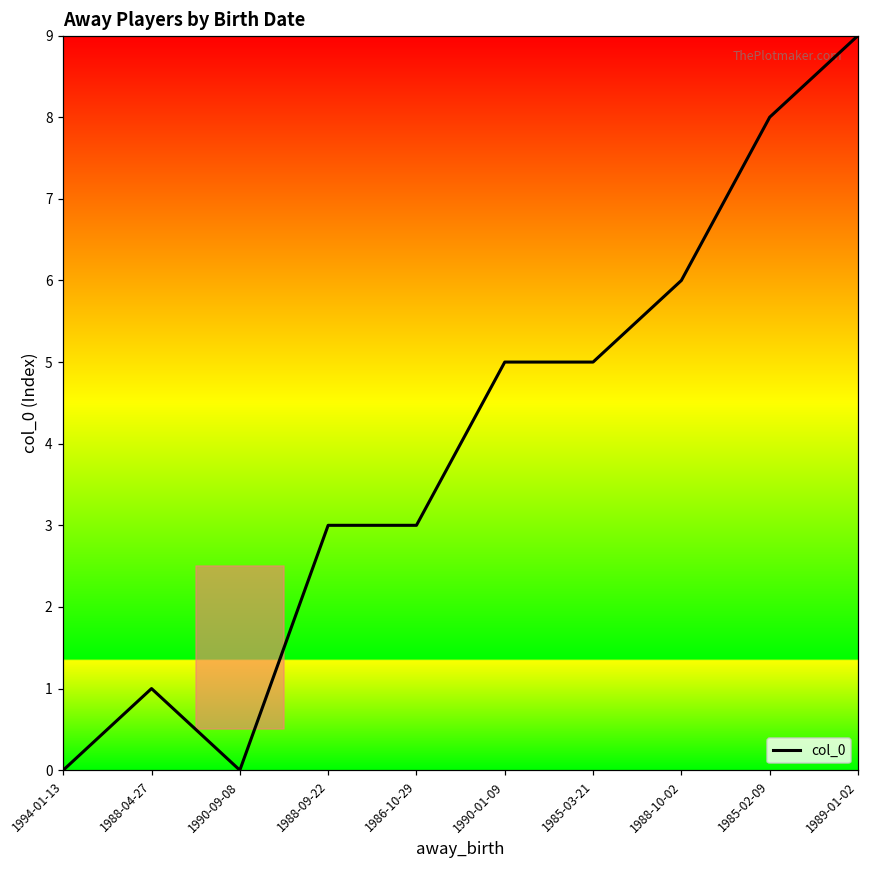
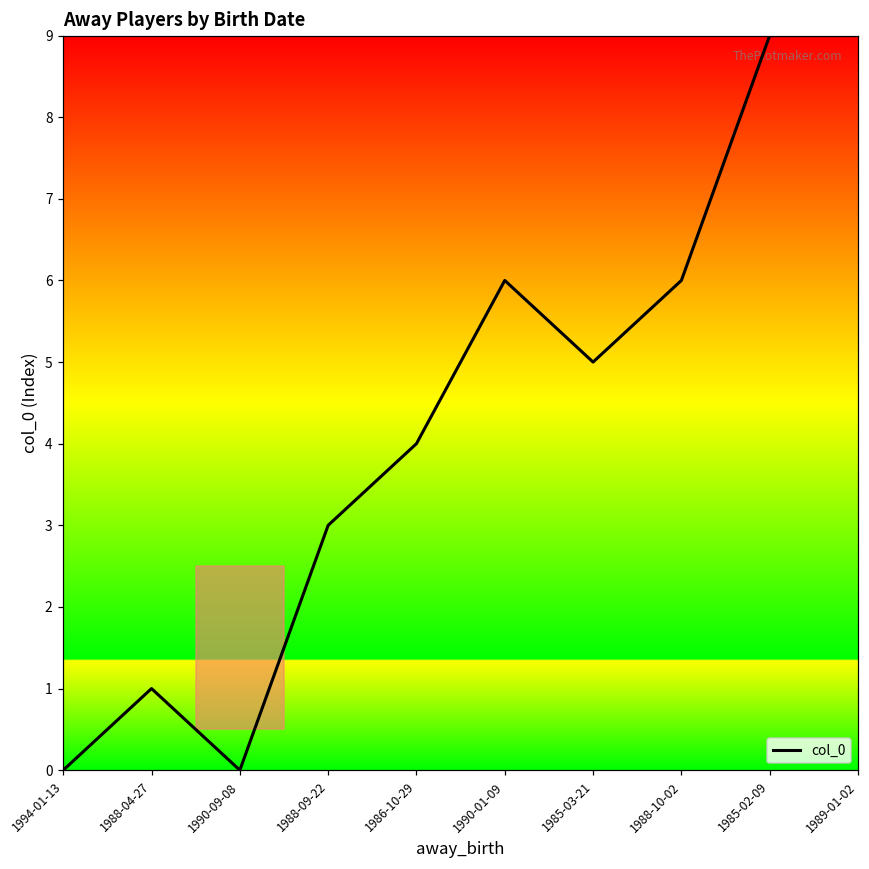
col_0, 1986-10-29: 3 -> 4
col_0, 1990-01-09: 5 -> 6
col_0, 1985-02-09: 8 -> 9
